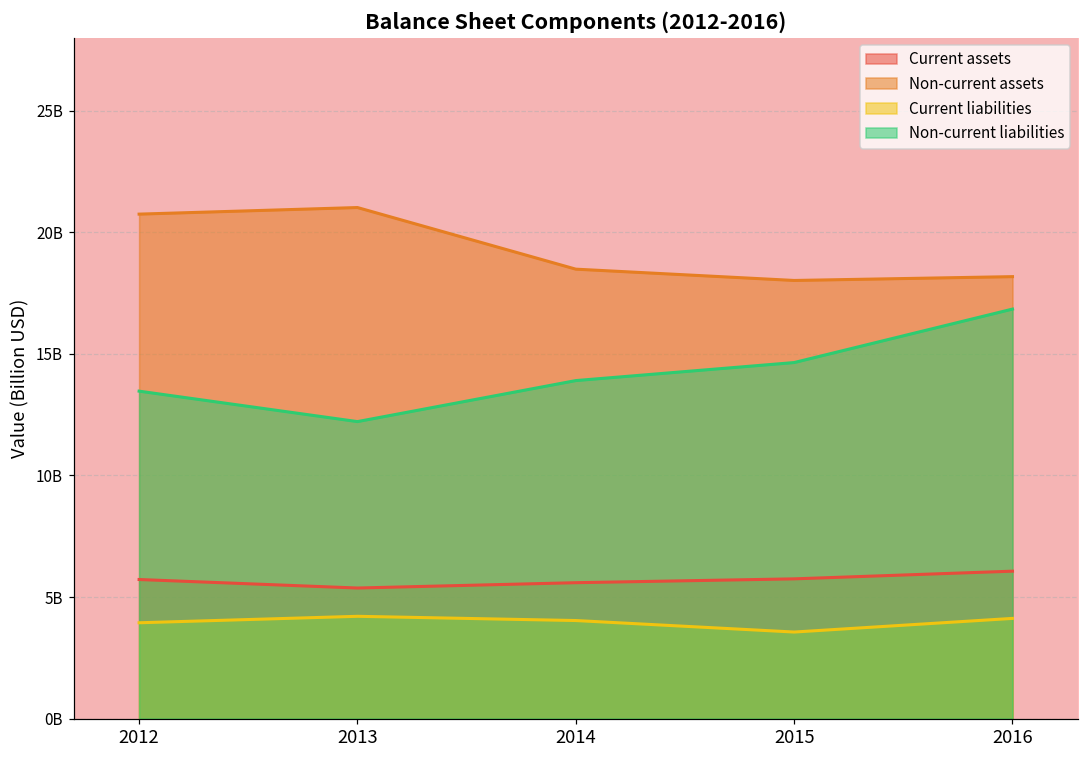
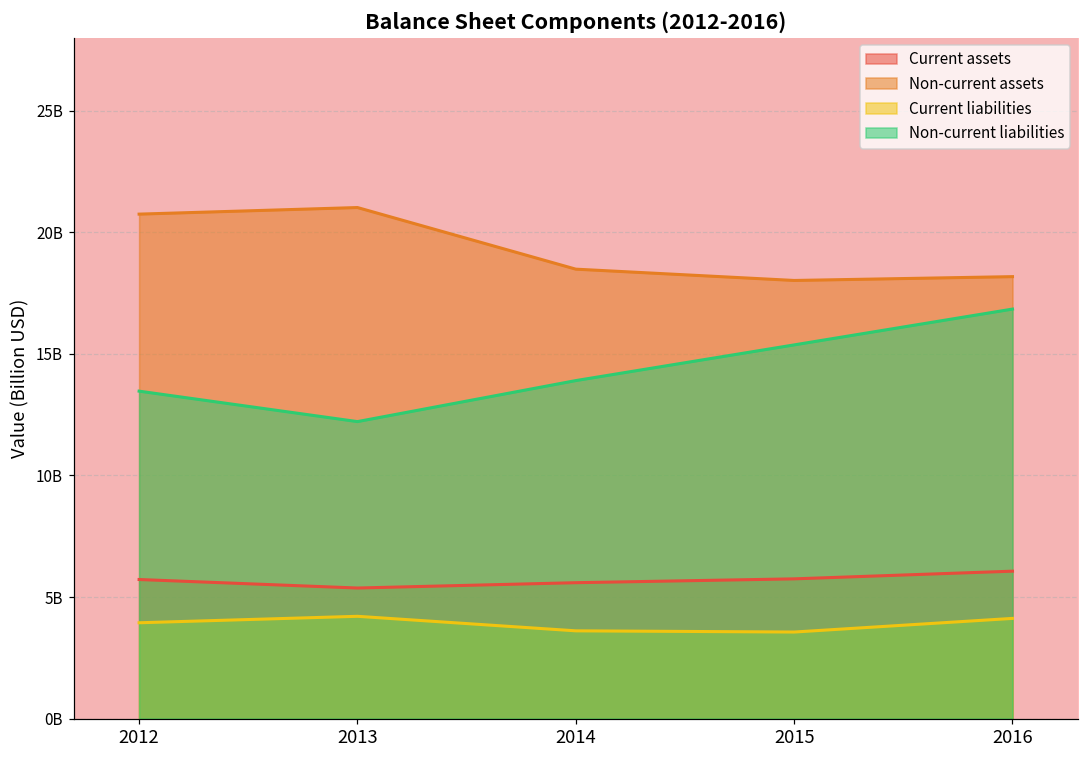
Current liabilities, 2014: 4000000000 -> 3600000000
Non-current liabilities, 2015: 14600000000 -> 15400000000
